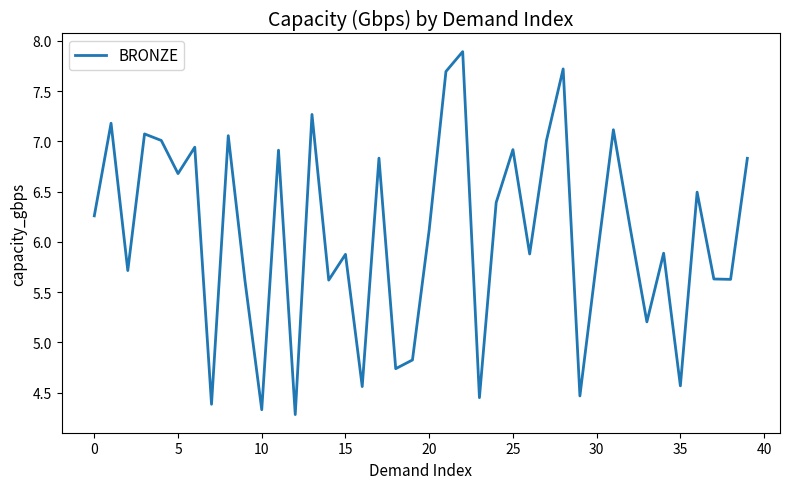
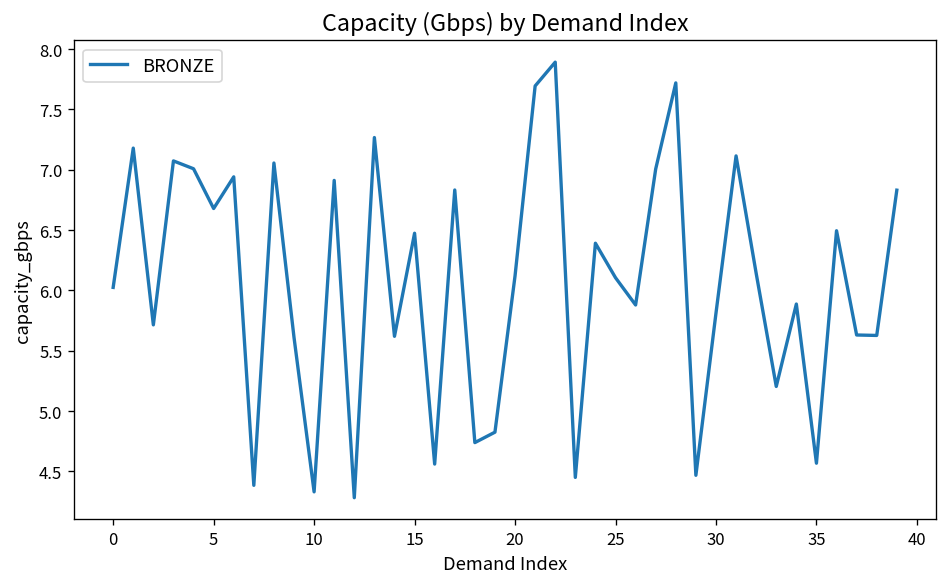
0: 6.26 -> 6.03
15: 5.88 -> 6.47
25: 6.92 -> 6.11
